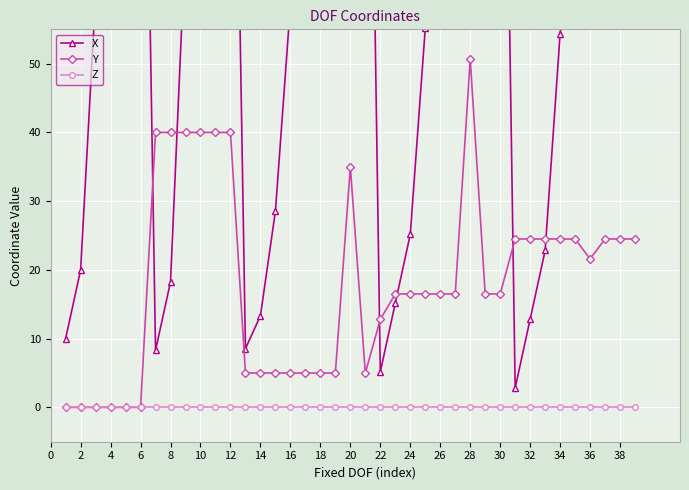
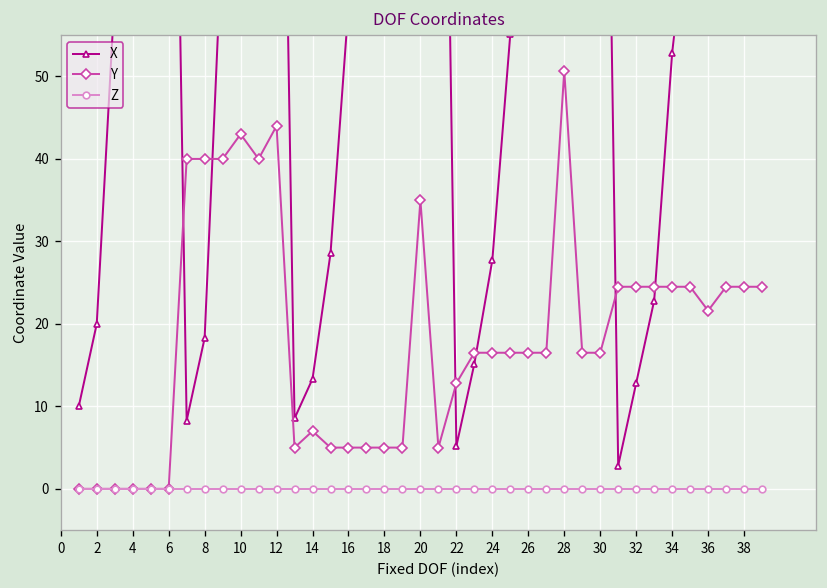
Y, 10: 40 -> 43
Y, 12: 40 -> 44
Y, 14: 5 -> 7
X, 24: 25 -> 28
X, 34: 54 -> 53
